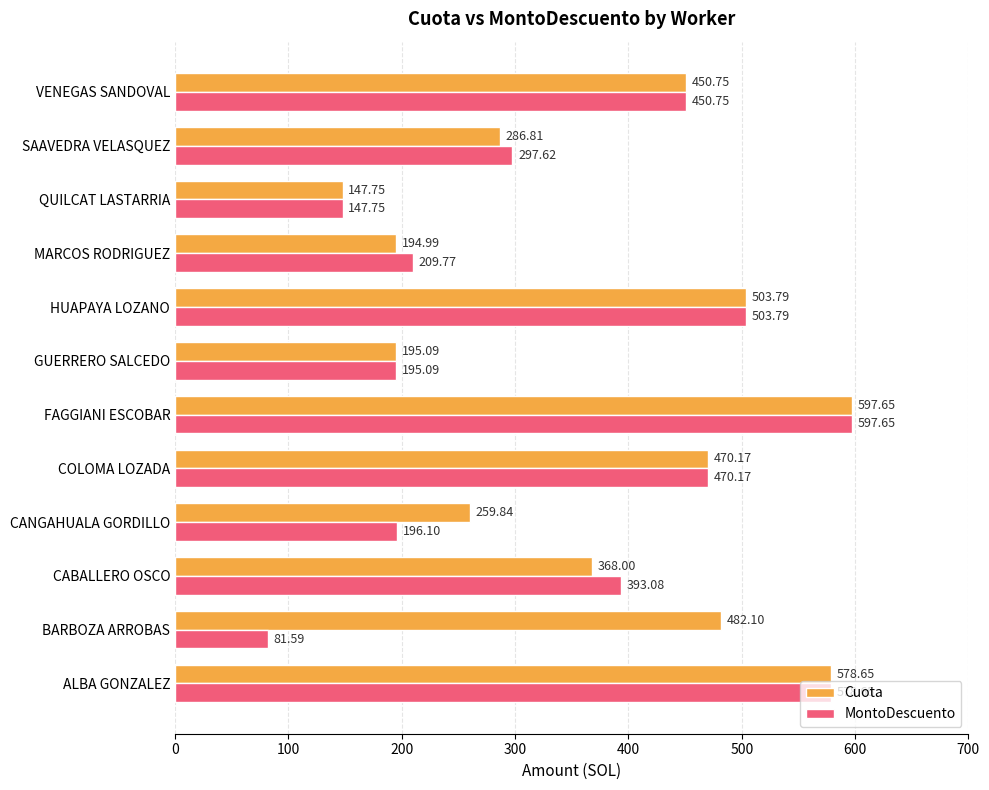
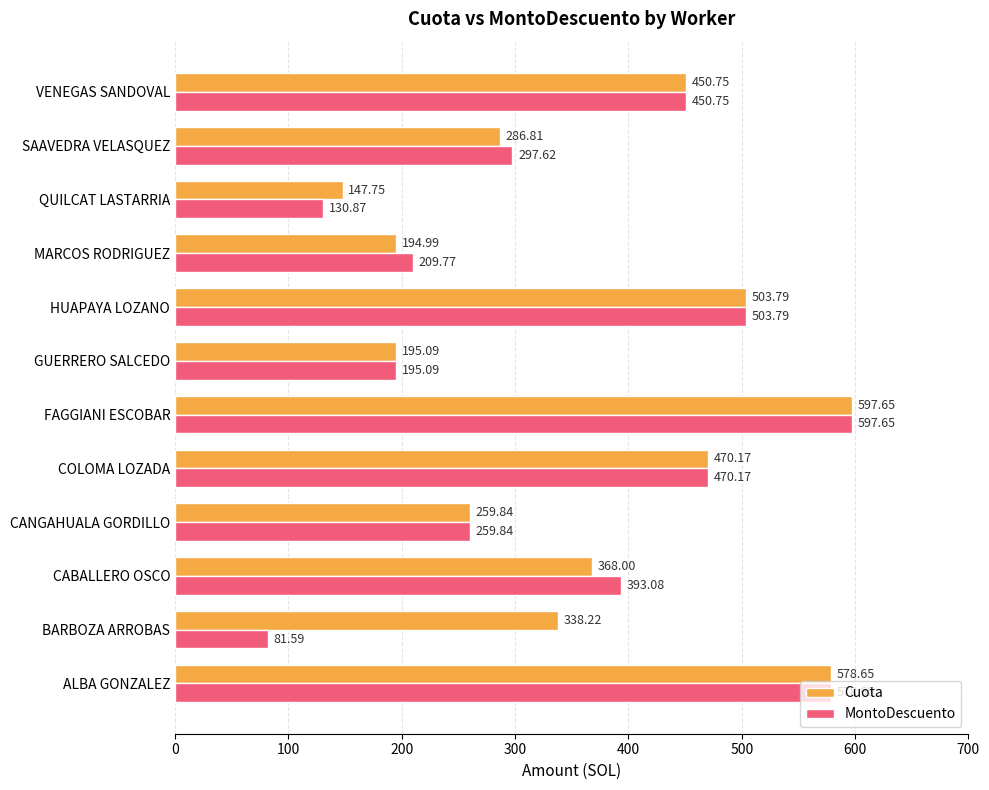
MontoDescuento, QUILCAT LASTARRIA: 147.75 -> 130.87
MontoDescuento, CANGAHUALA GORDILLO: 196.10 -> 259.84
Cuota, BARBOZA ARROBAS: 482.10 -> 338.22
